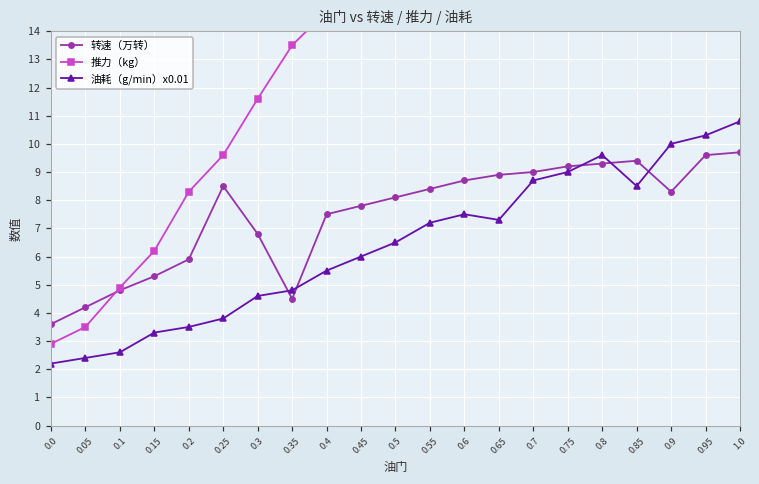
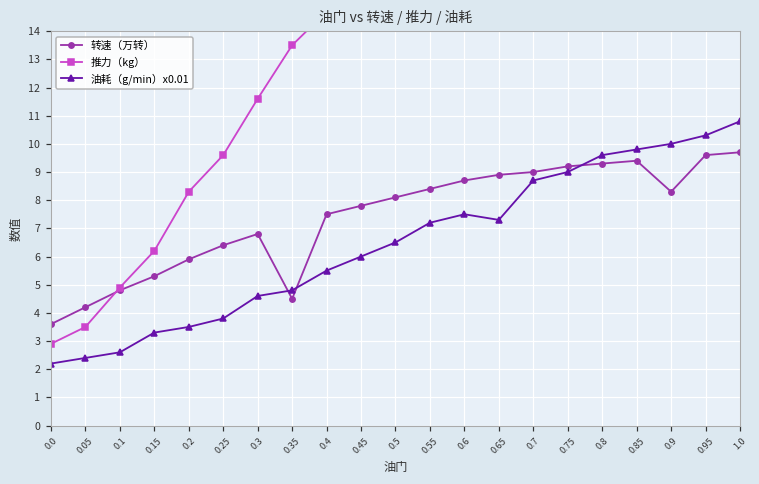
转速（万转）, 0.25: 8.5 -> 6.4
油耗（g/min）x0.01, 0.85: 8.5 -> 9.8
